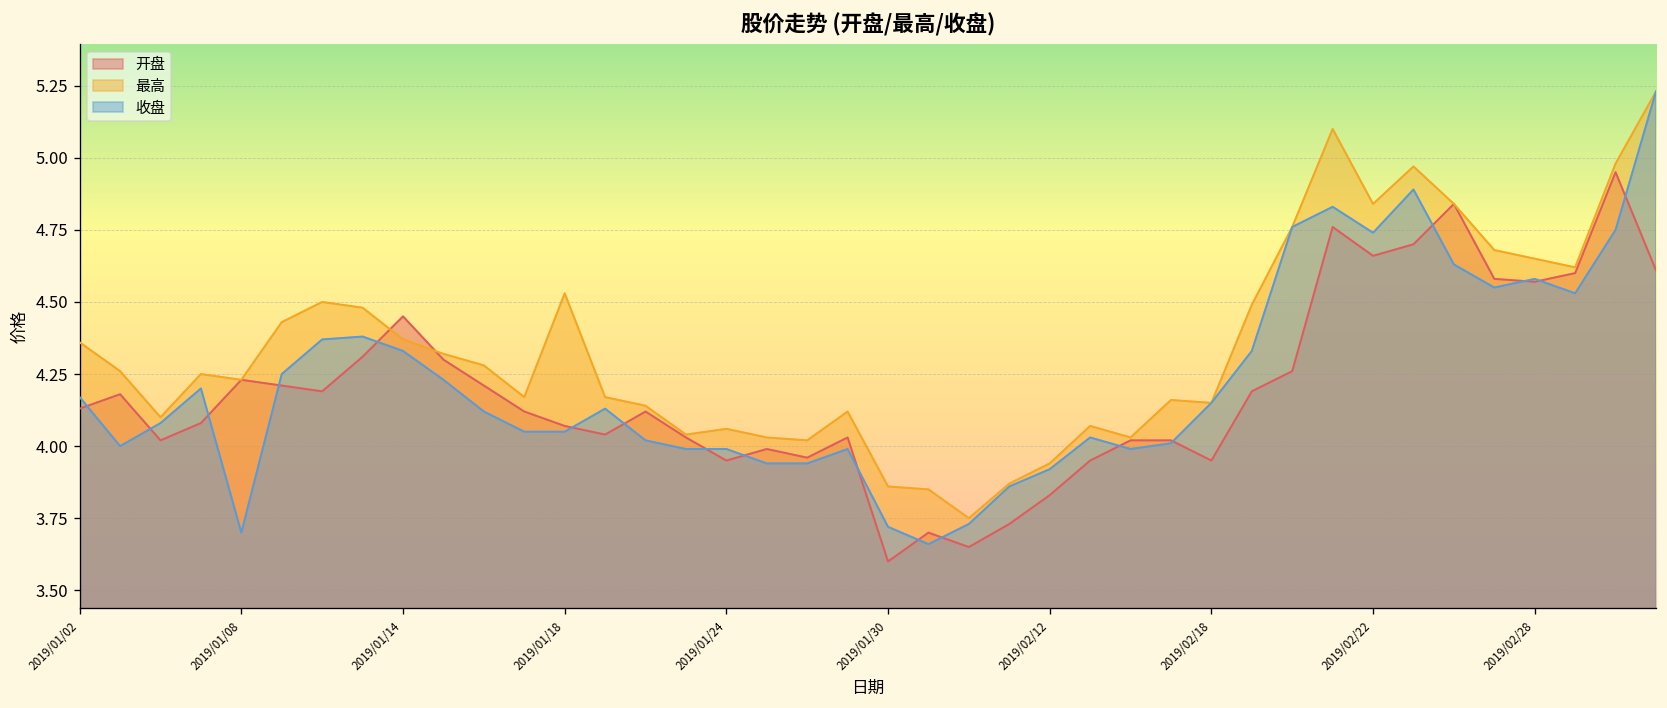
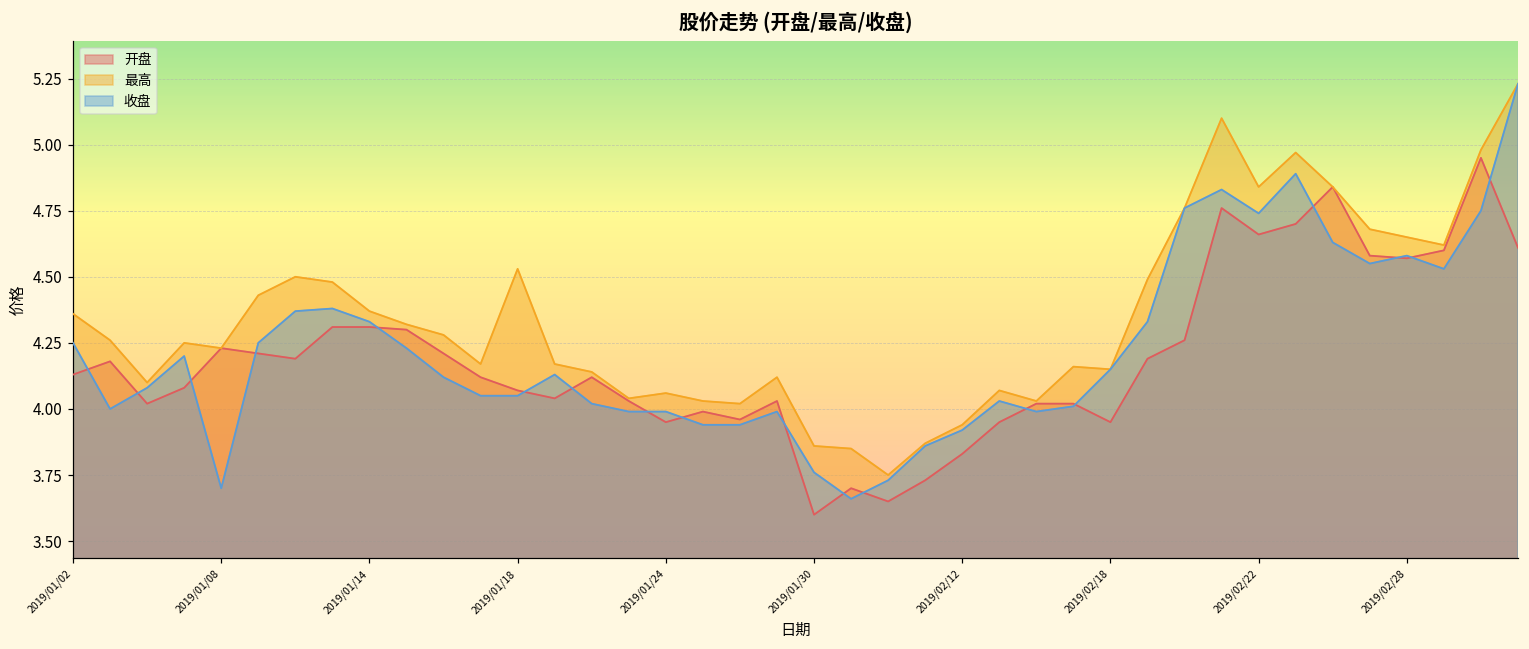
收盘, 2019/01/02: 4.17 -> 4.25
开盘, 2019/01/14: 4.45 -> 4.31
收盘, 2019/01/30: 3.72 -> 3.76
